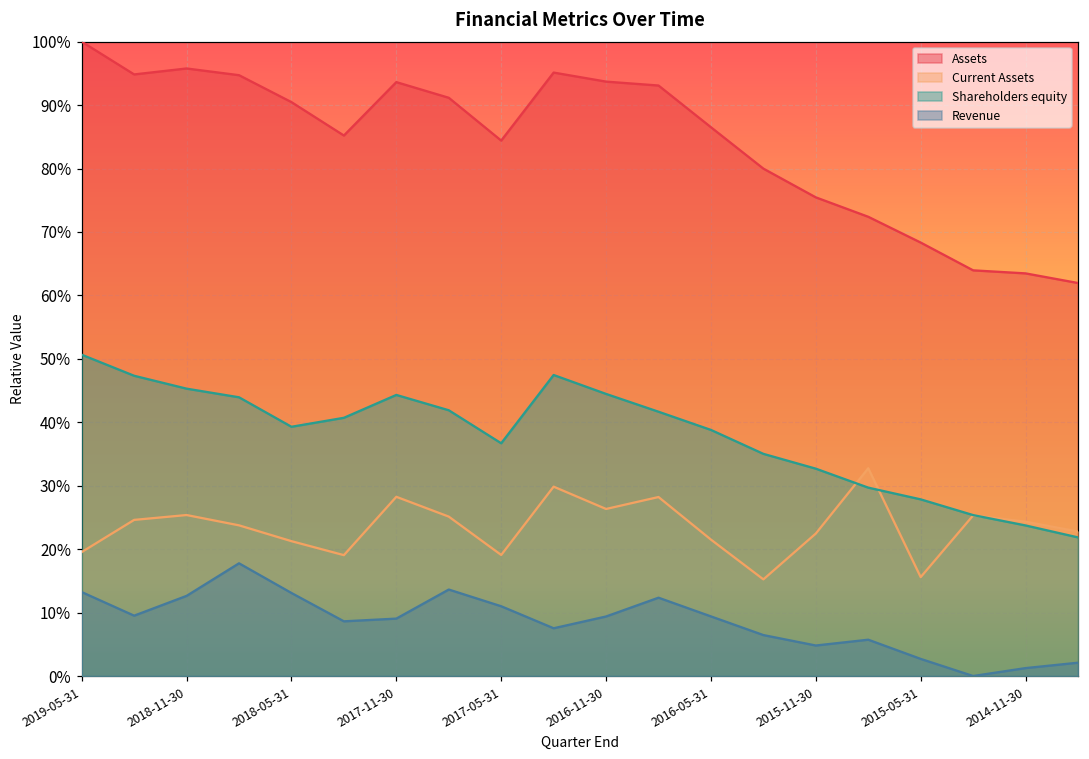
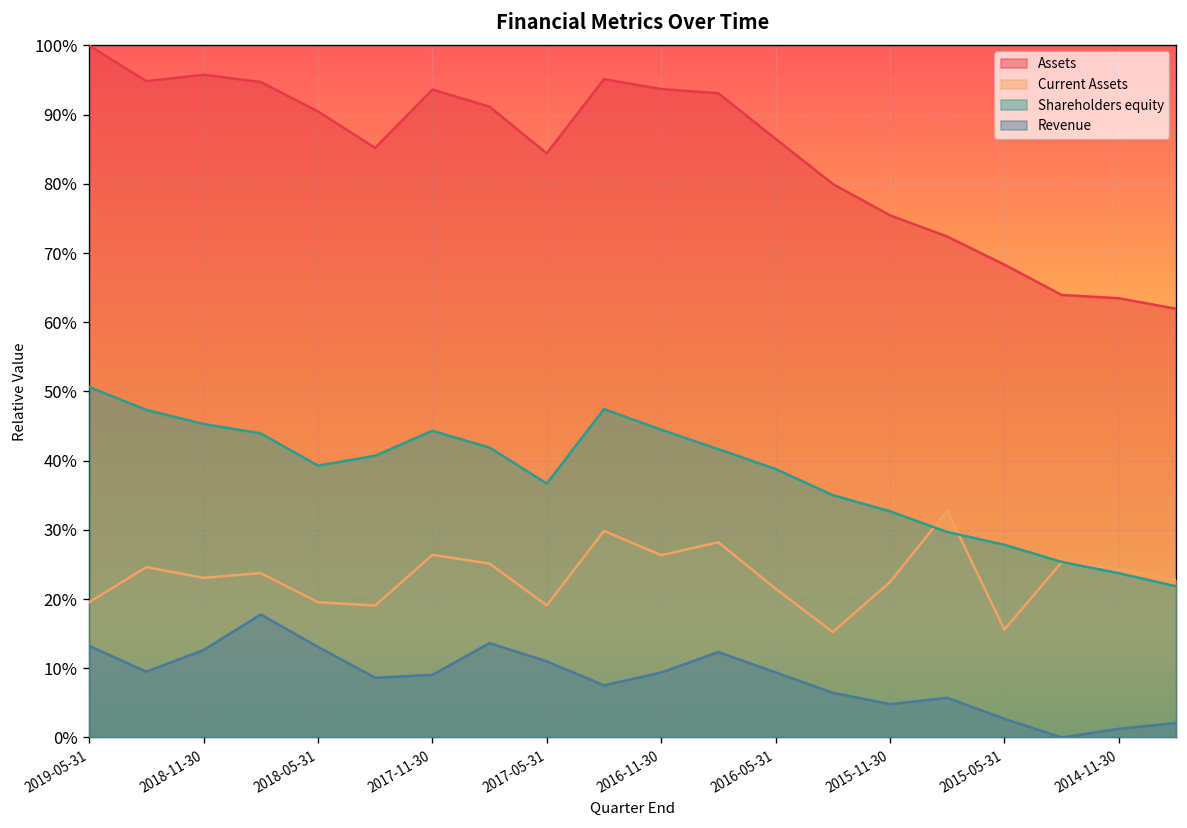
Current Assets, 2018-11-30: 25% -> 23%
Current Assets, 2018-05-31: 21% -> 20%
Current Assets, 2017-11-30: 28% -> 26%
